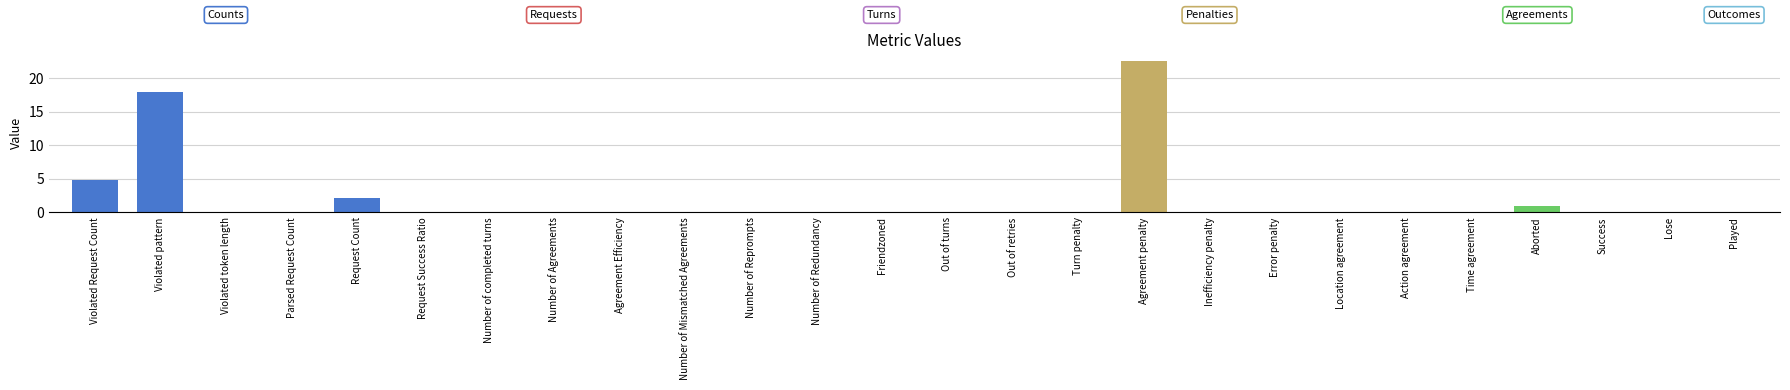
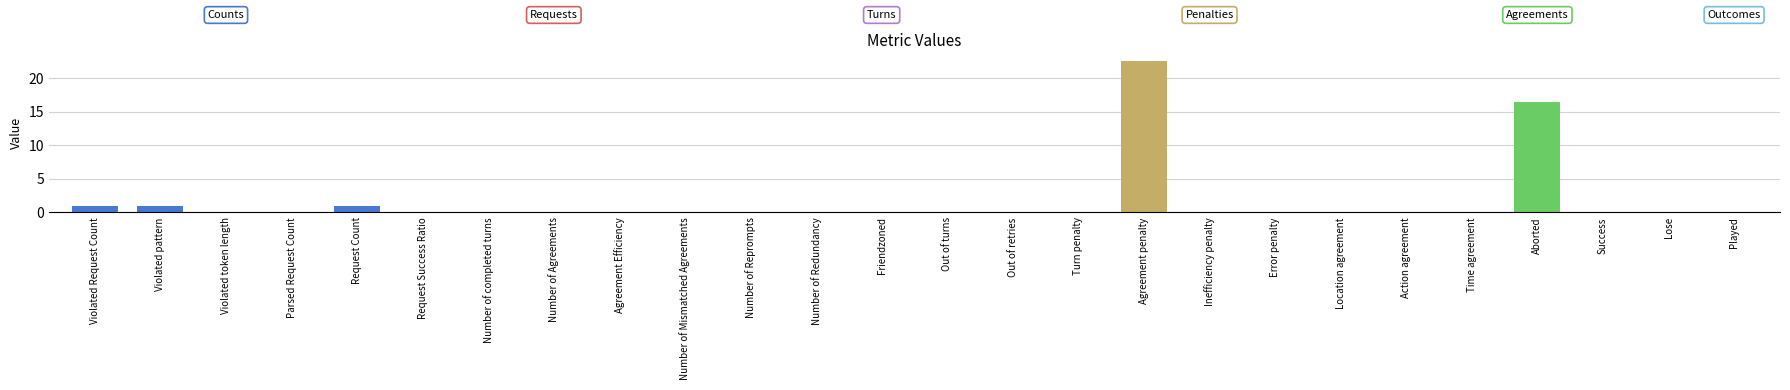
Violated Request Count: 5 -> 1
Violated pattern: 18 -> 1
Request Count: 2 -> 1
Aborted: 1 -> 16
